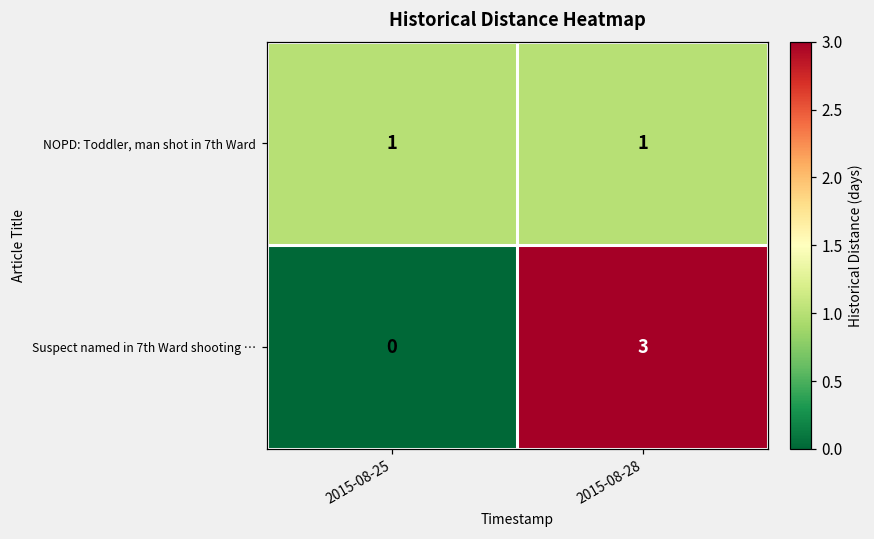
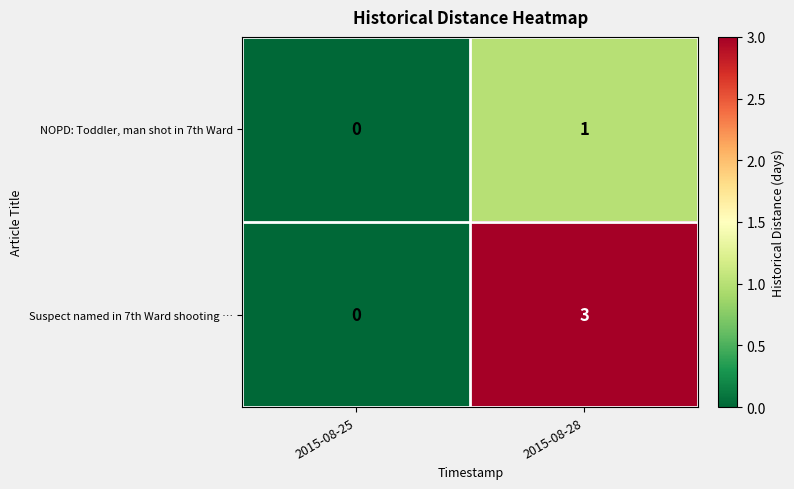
NOPD: Toddler, man shot in 7th Ward, 2015-08-25: 1 -> 0
